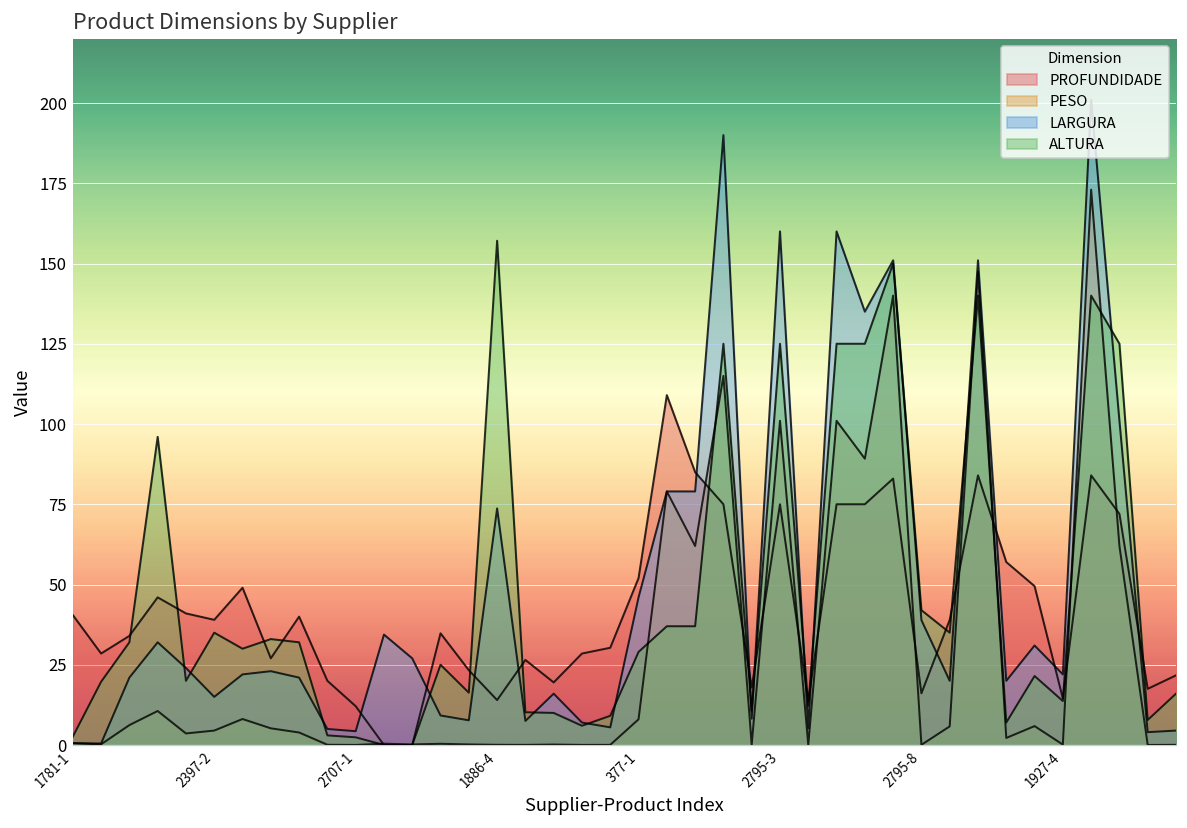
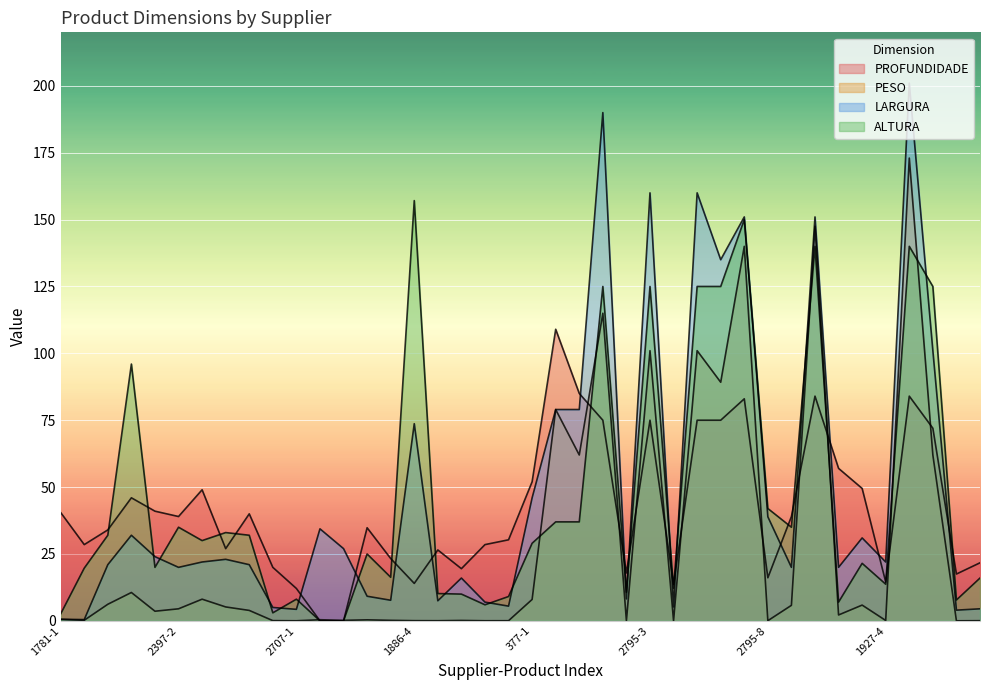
LARGURA, 2397-2: 15 -> 20
ALTURA, 2707-1: 2 -> 8
